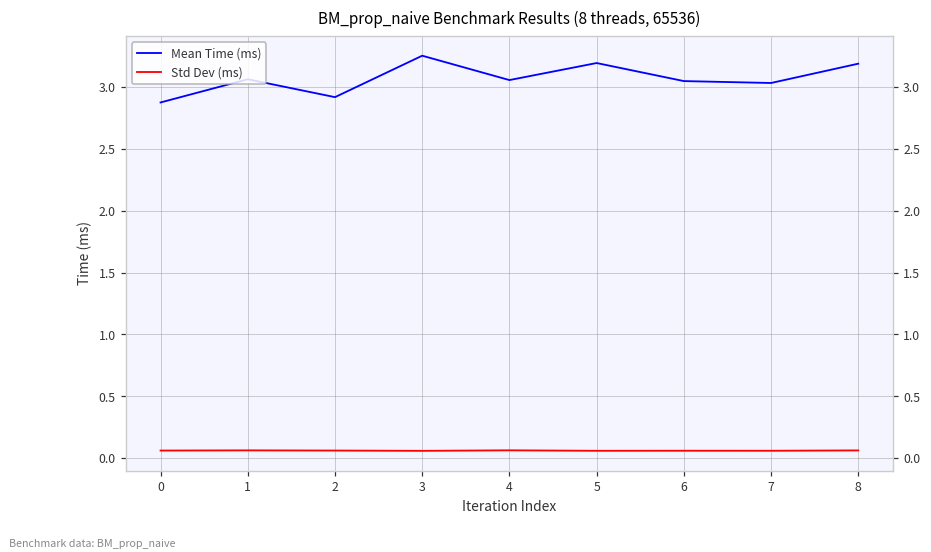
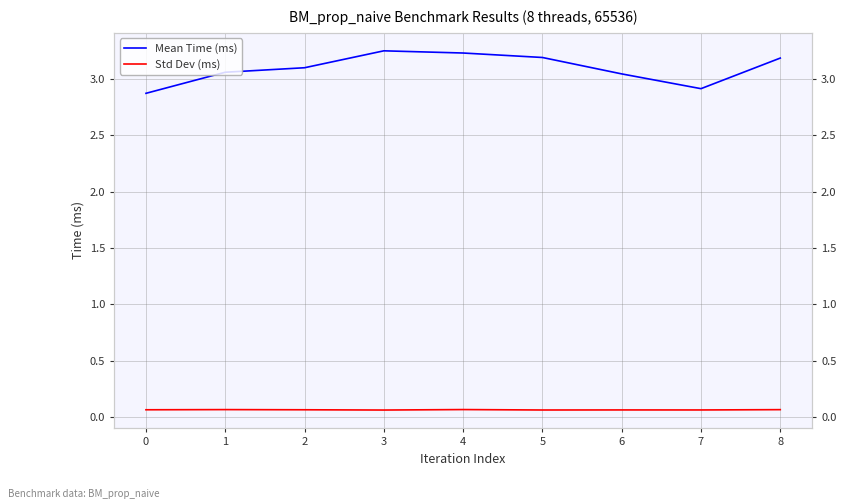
Mean Time (ms), 2: 2.92 -> 3.10
Mean Time (ms), 4: 3.05 -> 3.23
Mean Time (ms), 7: 3.03 -> 2.92
